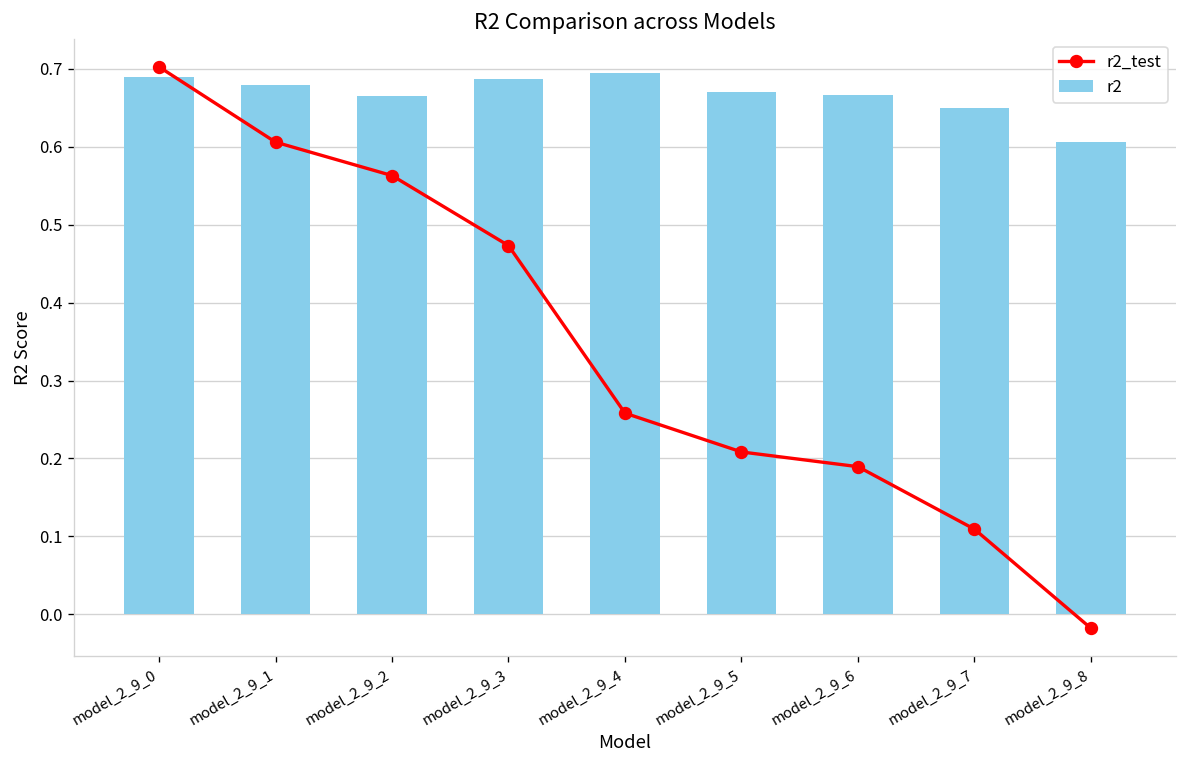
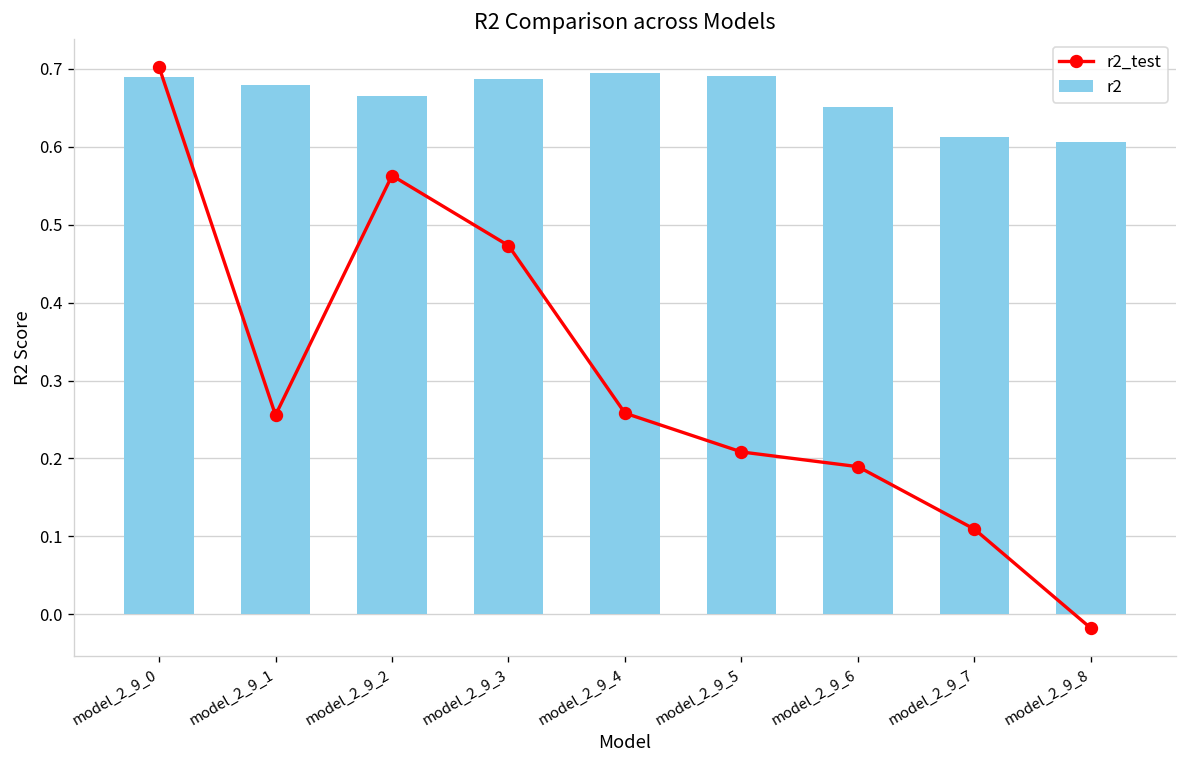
r2_test, model_2_9_1: 0.61 -> 0.26
r2, model_2_9_5: 0.67 -> 0.69
r2, model_2_9_6: 0.67 -> 0.65
r2, model_2_9_7: 0.65 -> 0.61
